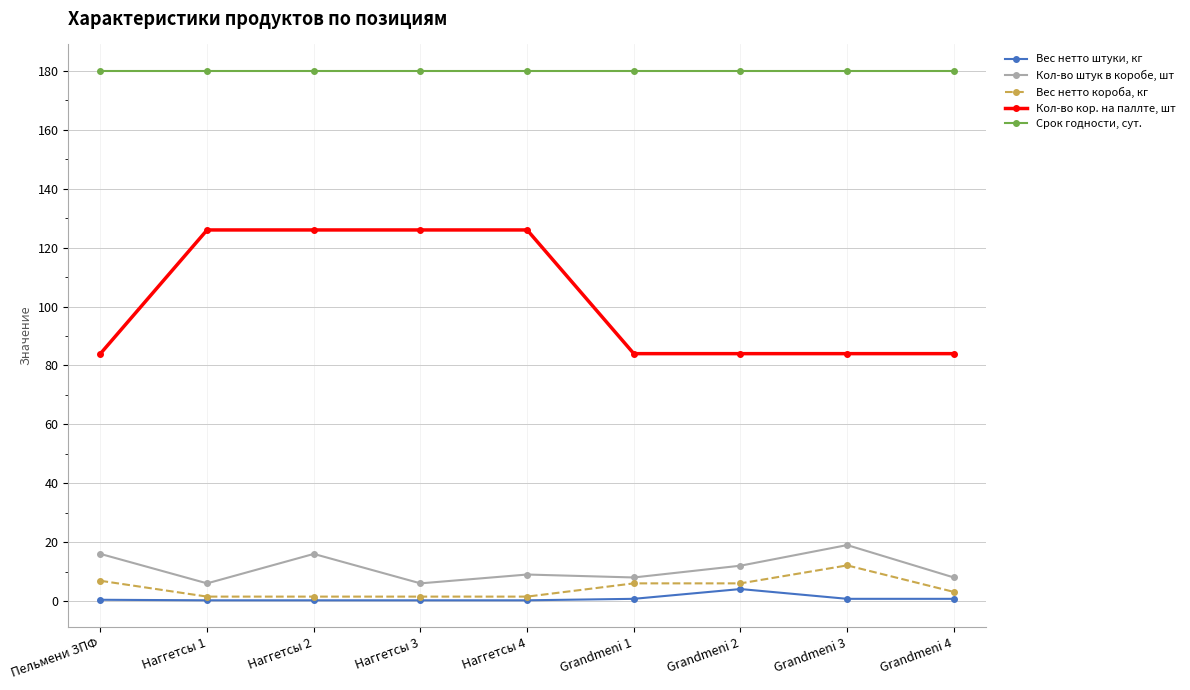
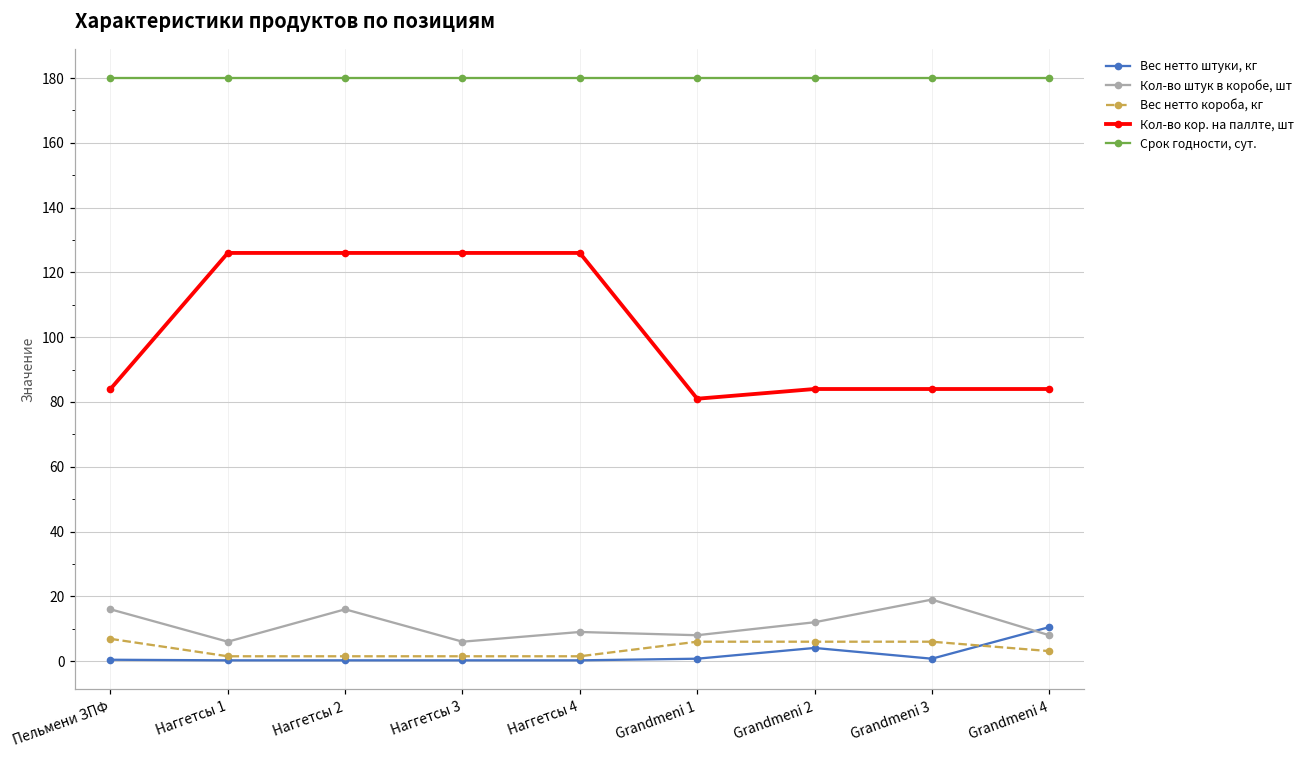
Кол-во кор. на паллте, шт, Grandmeni 1: 84 -> 81
Вес нетто короба, кг, Grandmeni 3: 12 -> 6
Вес нетто штуки, кг, Grandmeni 4: 1 -> 11
